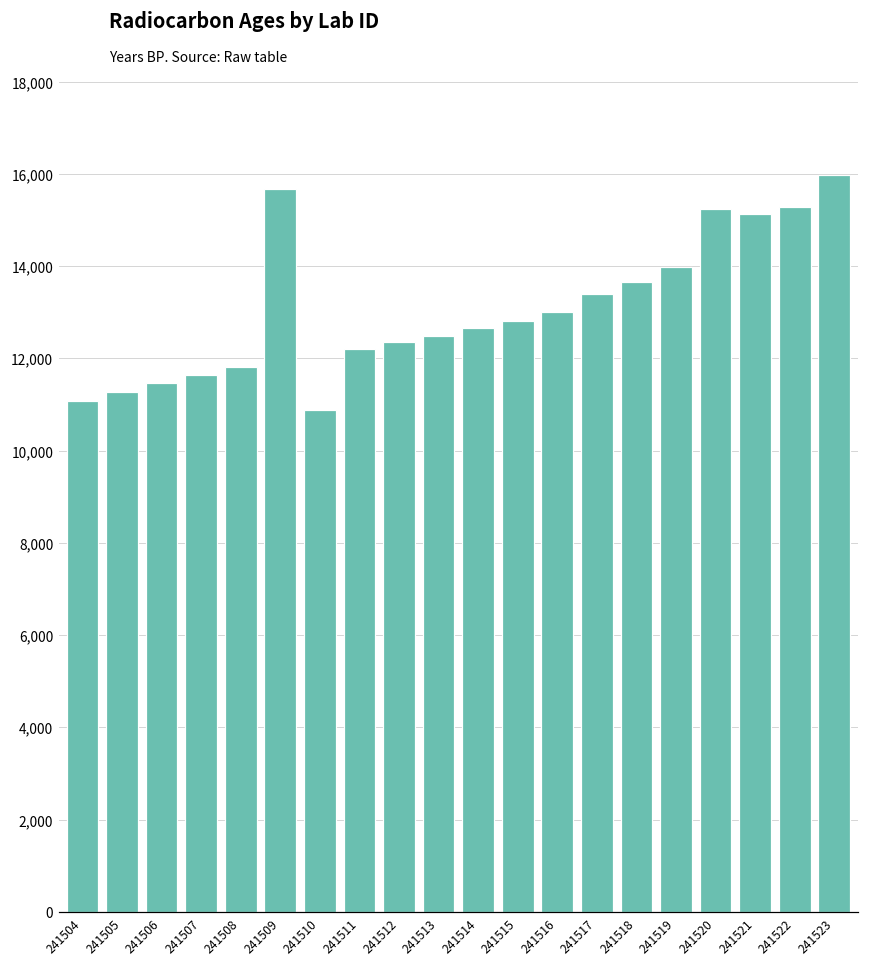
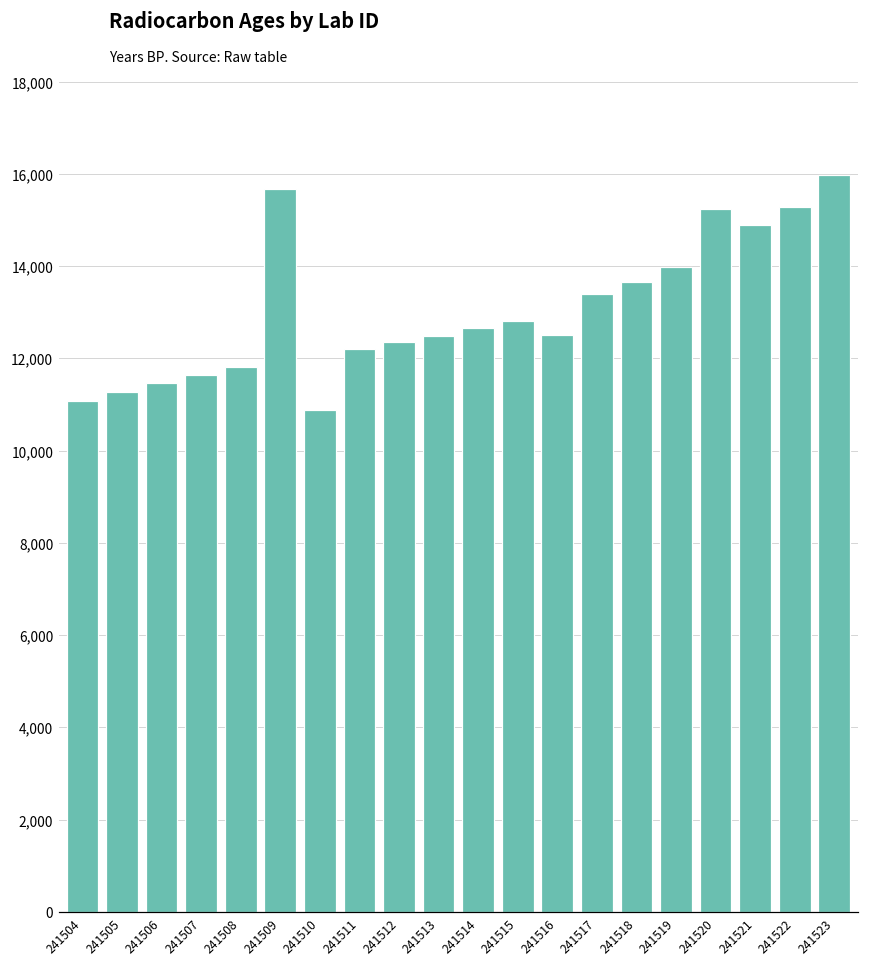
241516: 13,000 -> 12,500
241521: 15,100 -> 14,900
